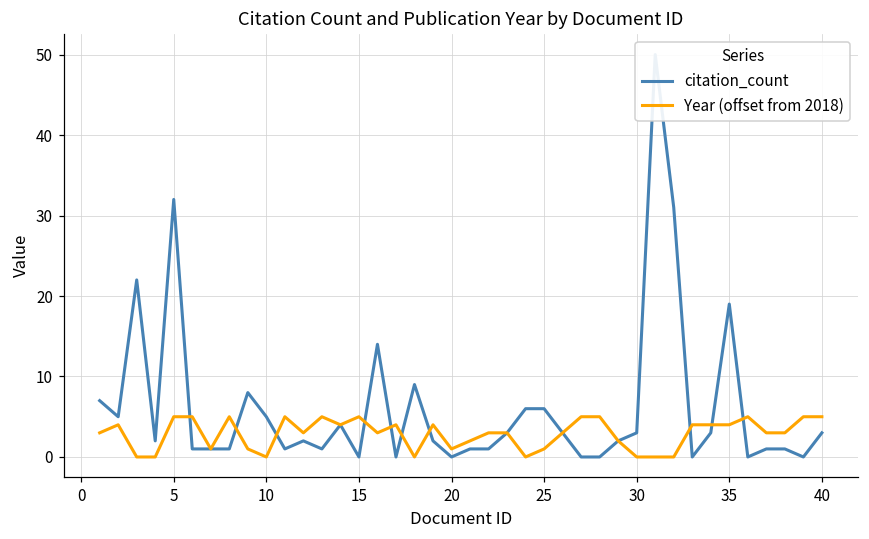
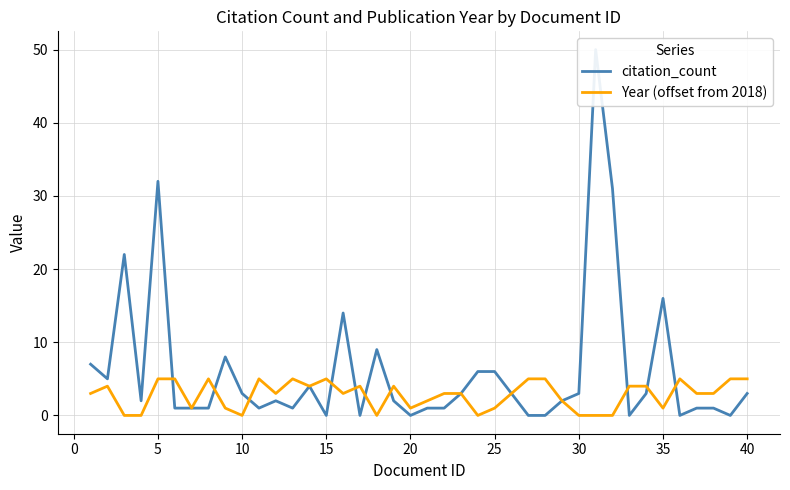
citation_count, 10: 5 -> 3
citation_count, 35: 19 -> 16
Year (offset from 2018), 35: 4 -> 1
